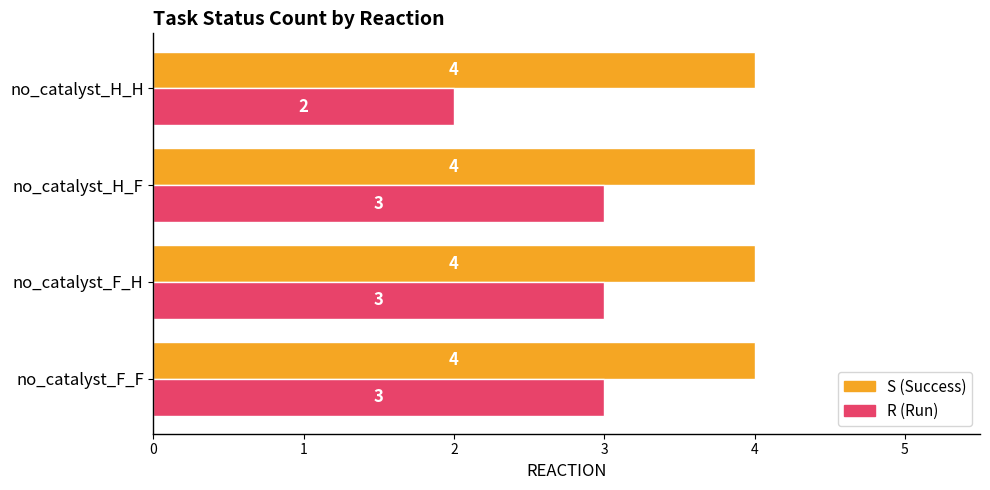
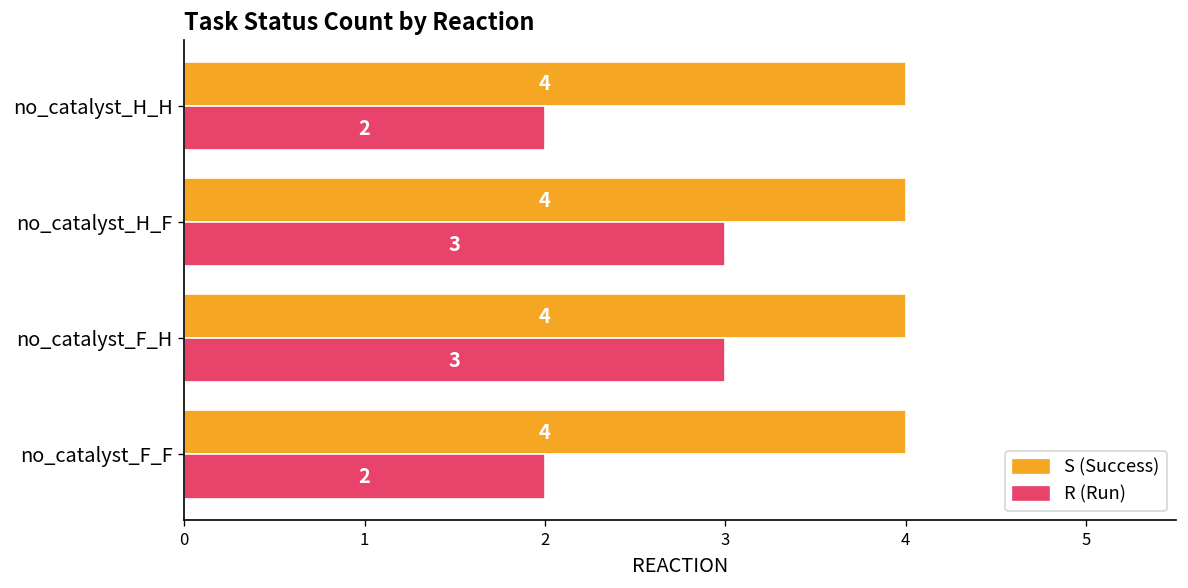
R (Run), no_catalyst_F_F: 3 -> 2
